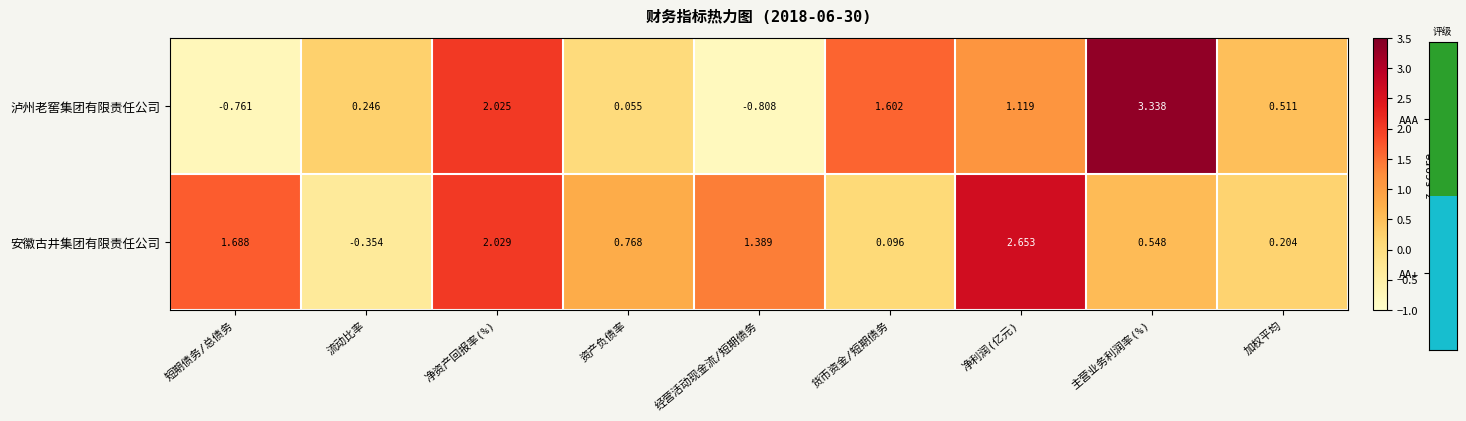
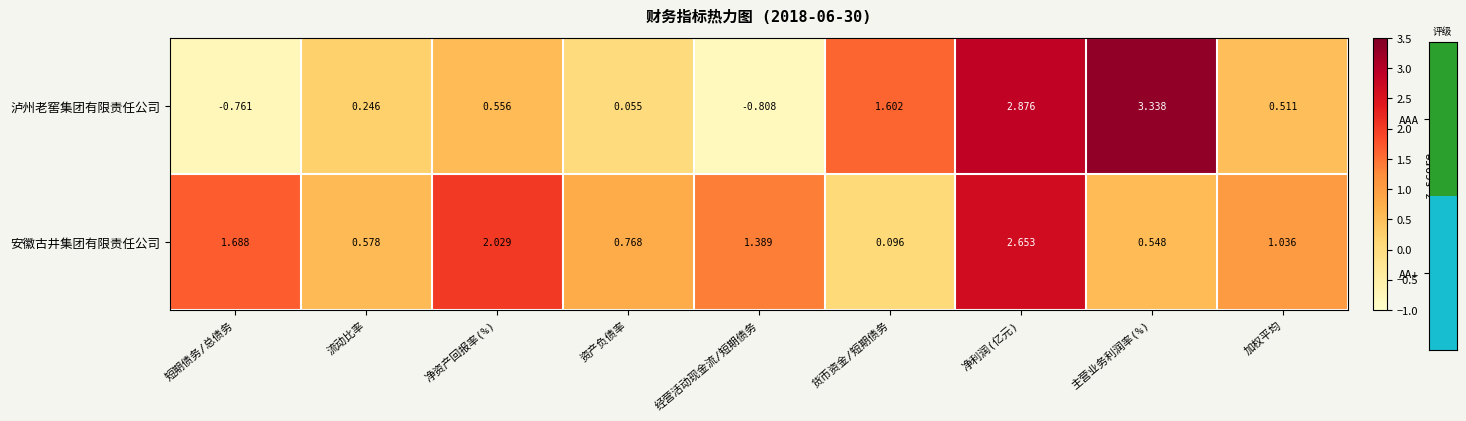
财务指标热力图 (2018-06-30), 泸州老窖集团有限责任公司, 净资产回报率(%): 2.025 -> 0.556
财务指标热力图 (2018-06-30), 泸州老窖集团有限责任公司, 净利润(亿元): 1.119 -> 2.876
财务指标热力图 (2018-06-30), 安徽古井集团有限责任公司, 流动比率: -0.354 -> 0.578
财务指标热力图 (2018-06-30), 安徽古井集团有限责任公司, 加权平均: 0.204 -> 1.036
